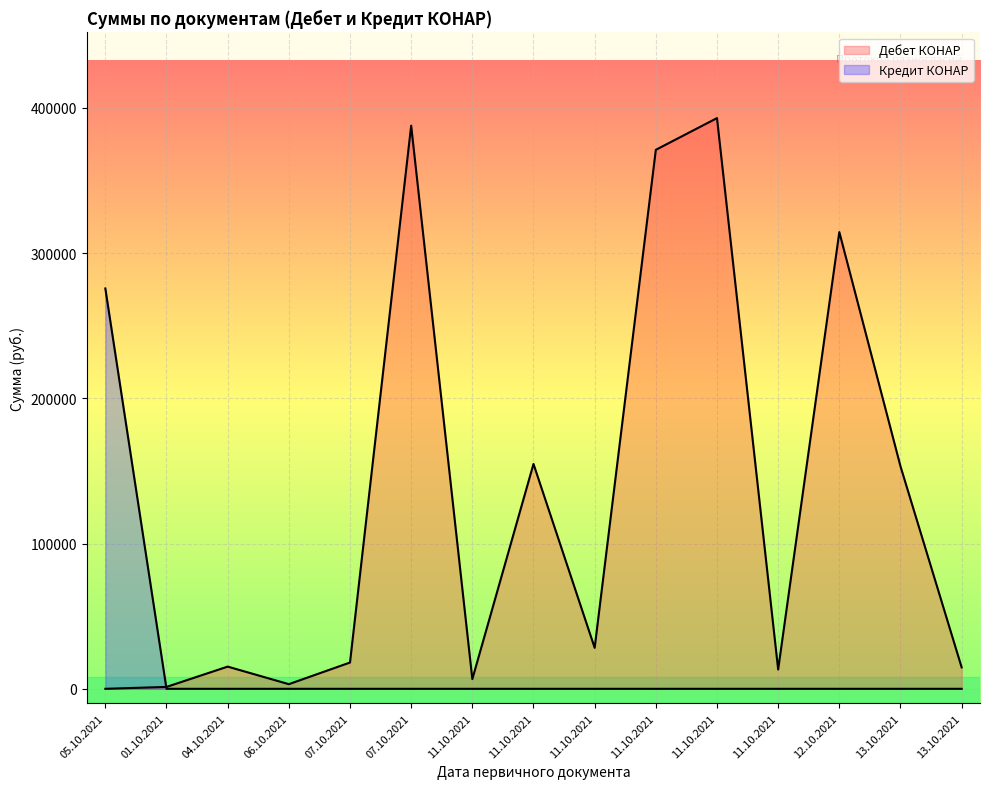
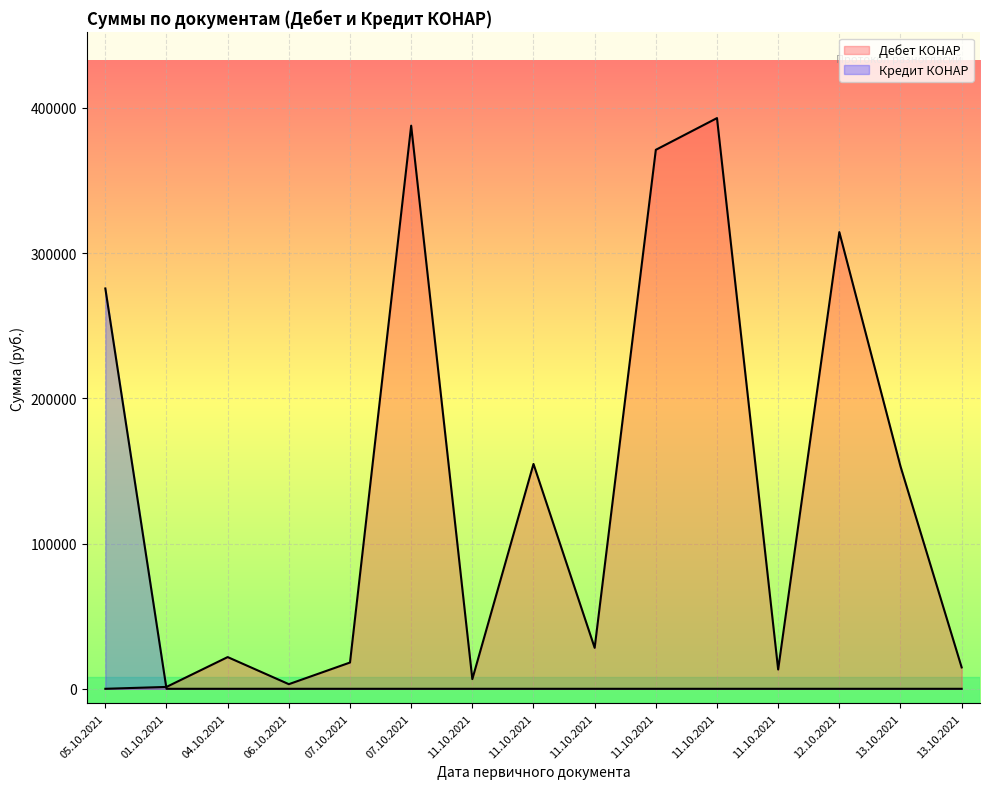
Дебет КОНАР, 04.10.2021: 15000 -> 22000
